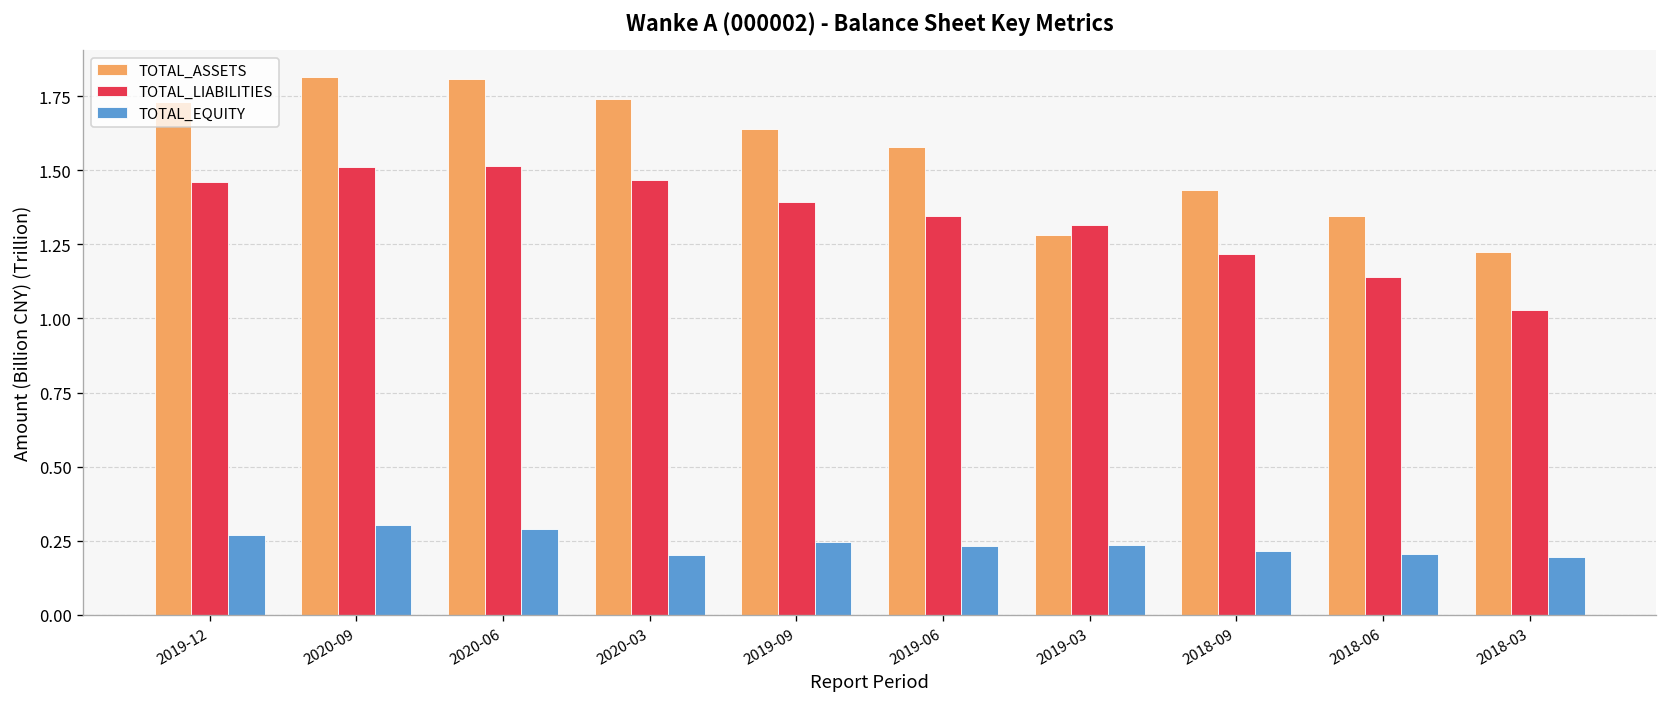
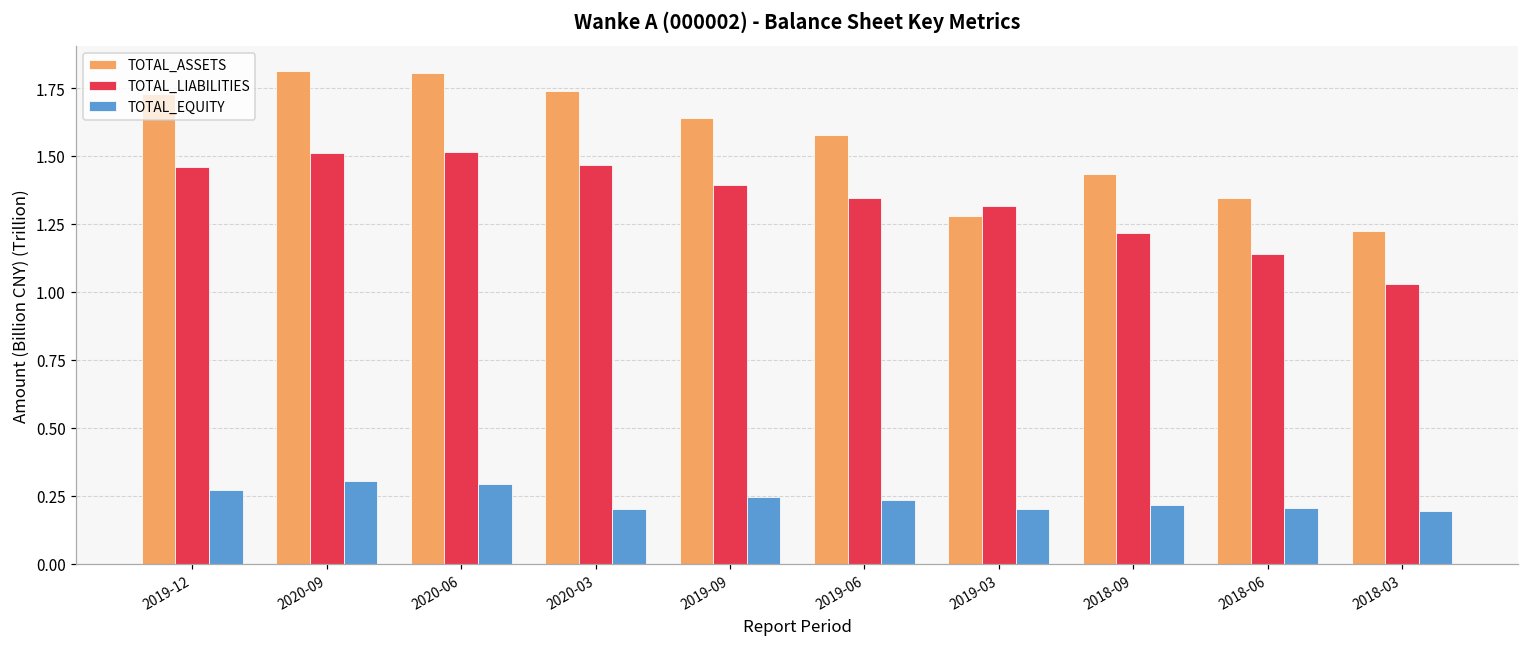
TOTAL_EQUITY, 2019-03: 0.24 -> 0.20
